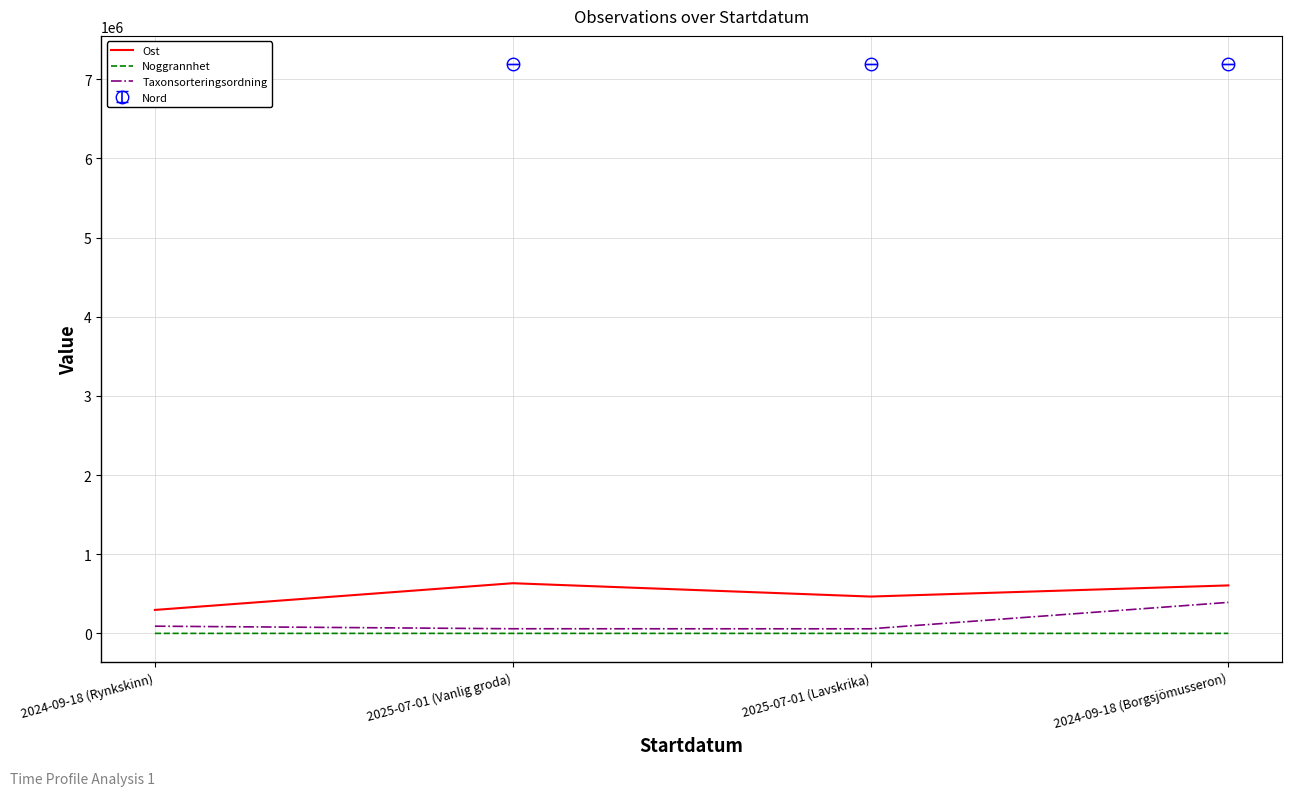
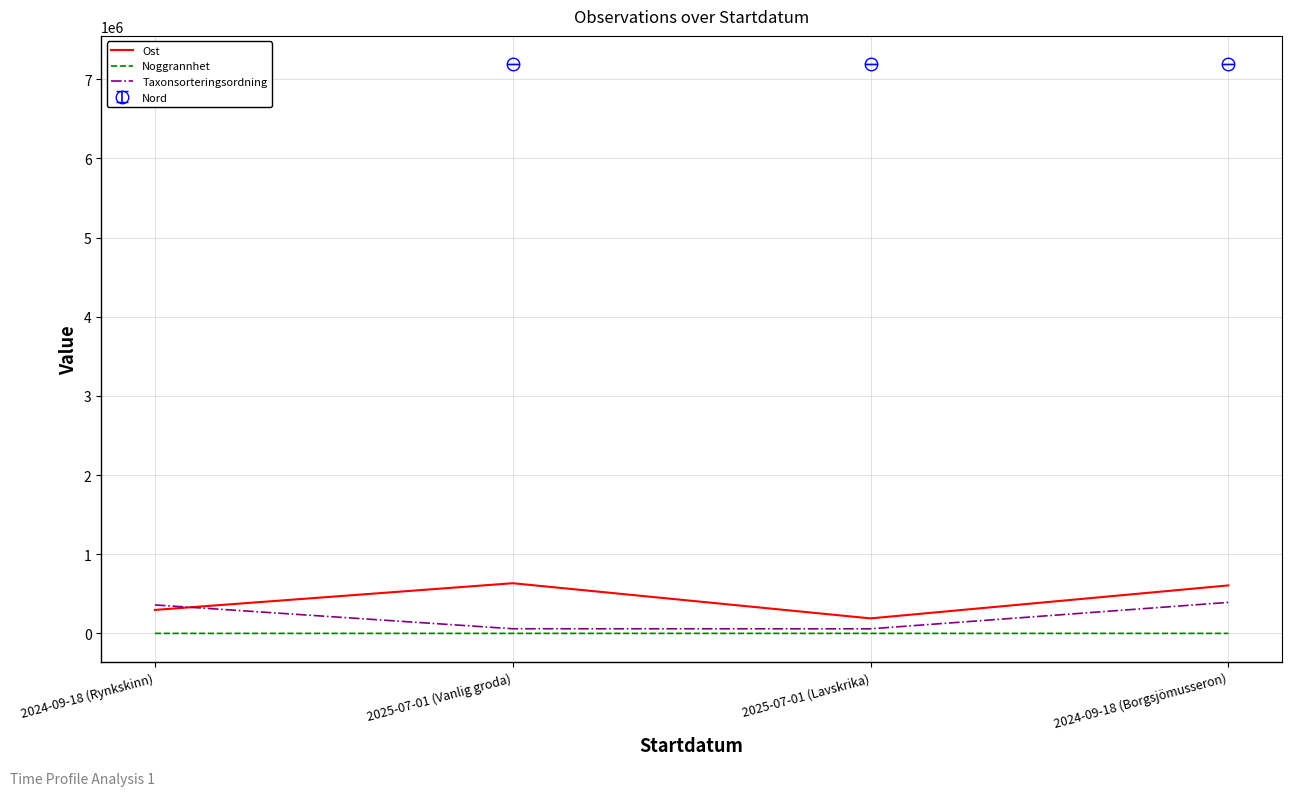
Taxonsorteringsordning, 2024-09-18 (Rynkskinn): 100000 -> 400000
Ost, 2025-07-01 (Lavskrika): 500000 -> 200000
